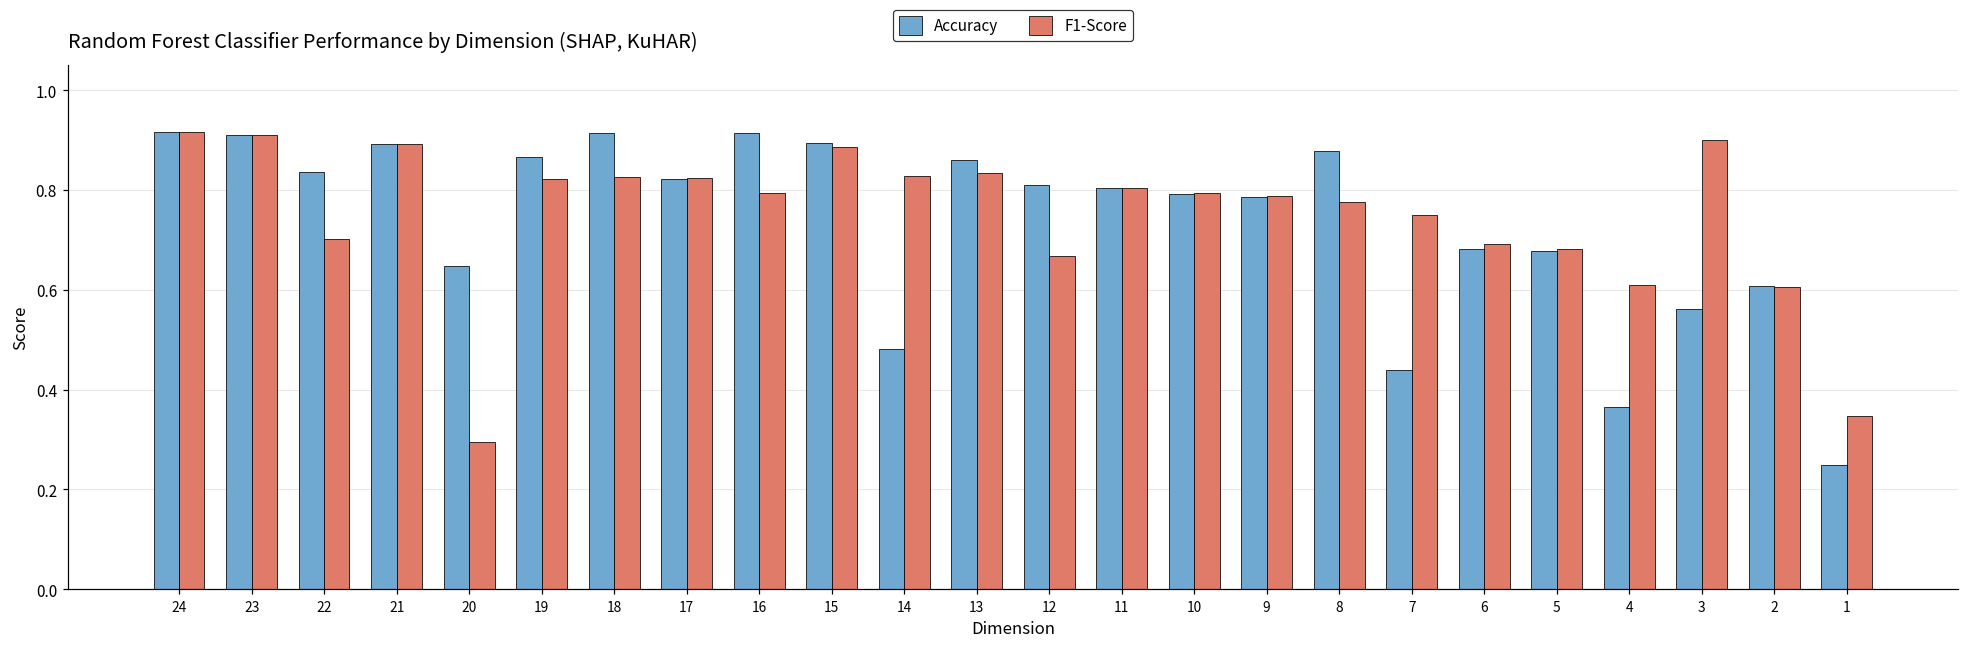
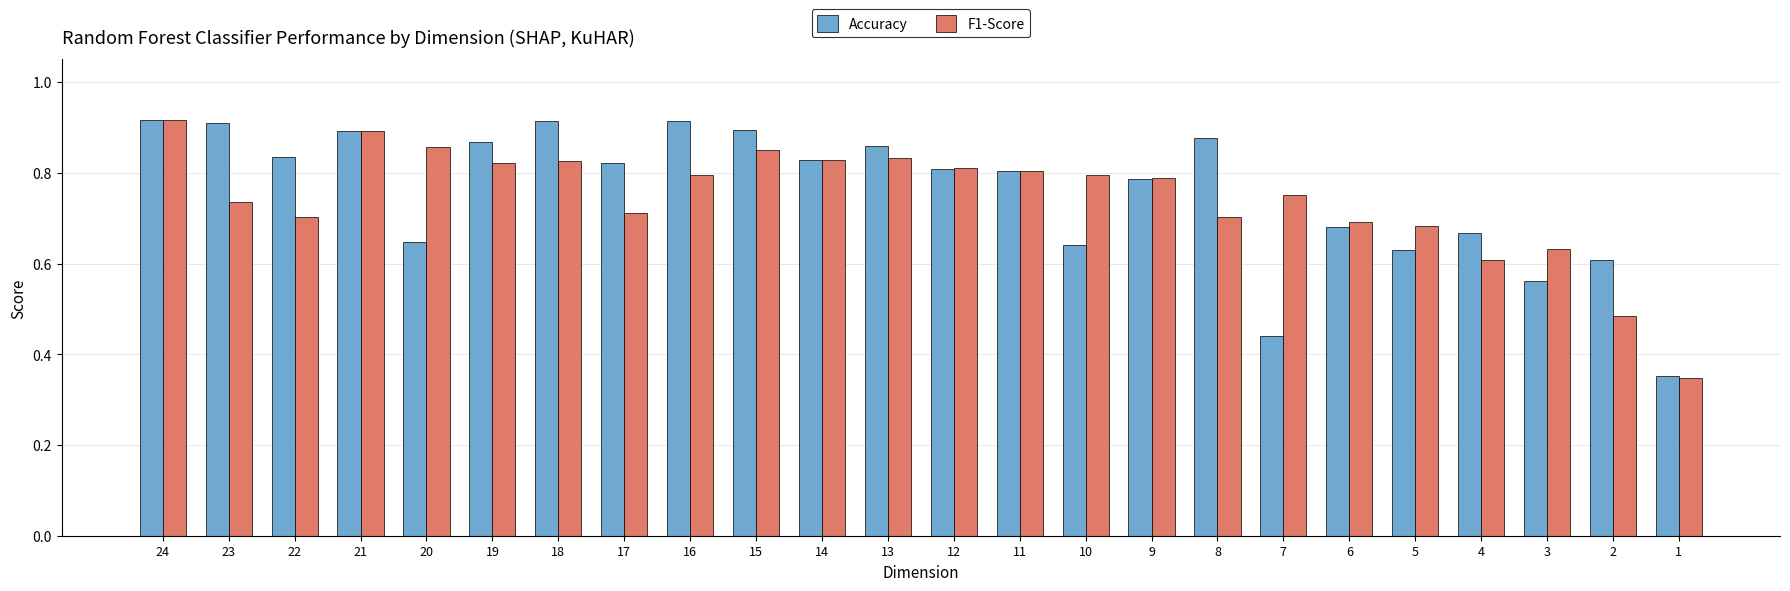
F1-Score, 23: 0.91 -> 0.74
F1-Score, 20: 0.29 -> 0.86
F1-Score, 17: 0.82 -> 0.71
F1-Score, 15: 0.89 -> 0.85
Accuracy, 14: 0.48 -> 0.83
F1-Score, 12: 0.67 -> 0.81
Accuracy, 10: 0.79 -> 0.64
F1-Score, 8: 0.78 -> 0.70
Accuracy, 5: 0.68 -> 0.63
Accuracy, 4: 0.36 -> 0.67
F1-Score, 3: 0.90 -> 0.63
F1-Score, 2: 0.61 -> 0.48
Accuracy, 1: 0.25 -> 0.35
